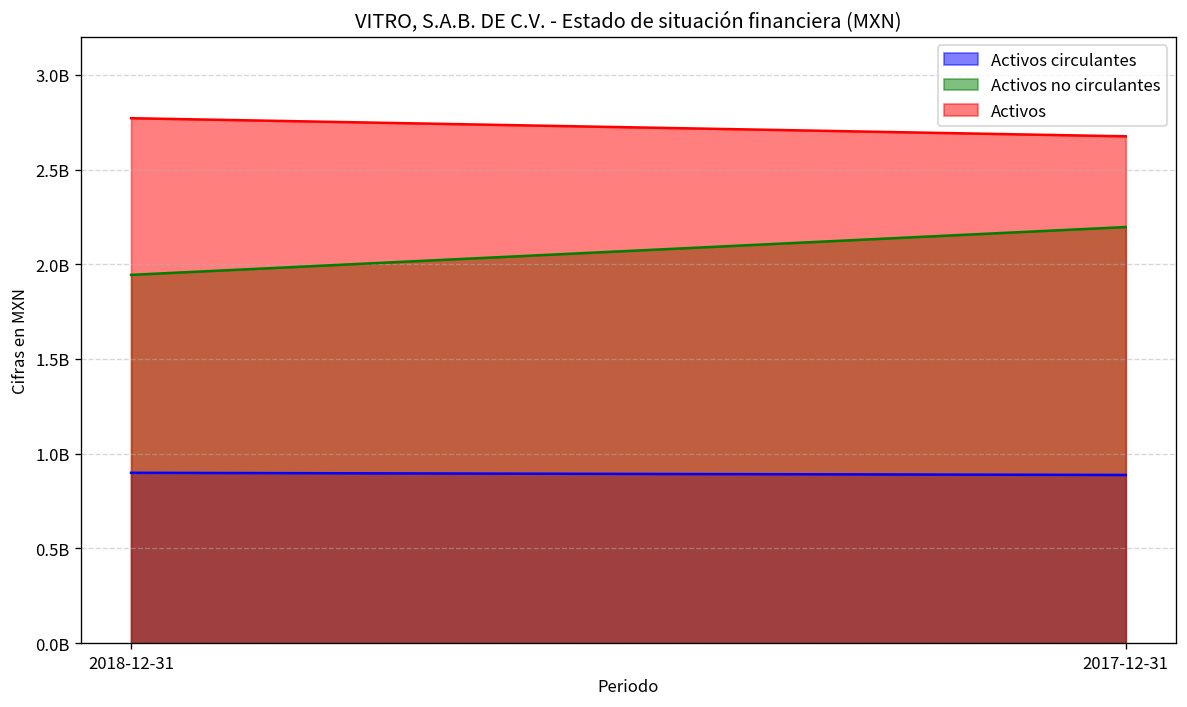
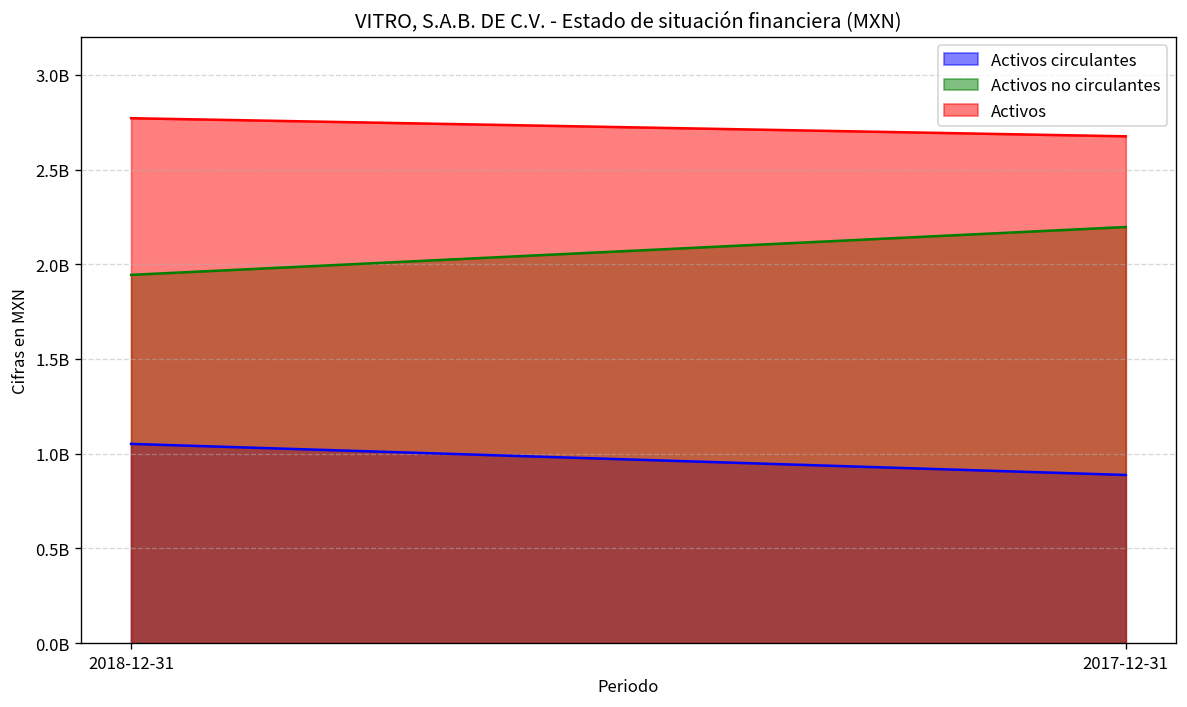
Activos circulantes, 2018-12-31: 900000000 -> 1050000000
